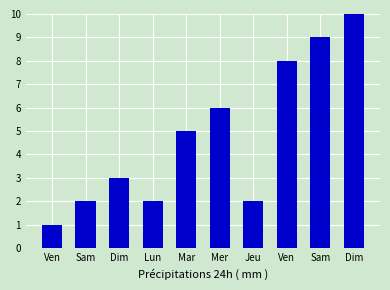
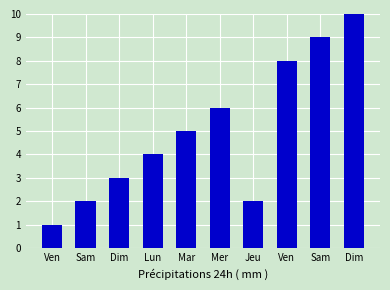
Lun: 2 -> 4
